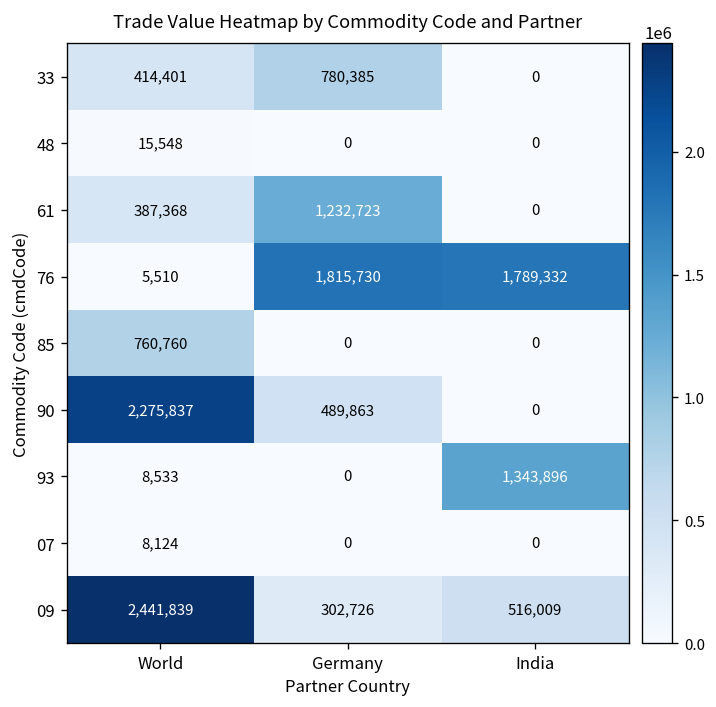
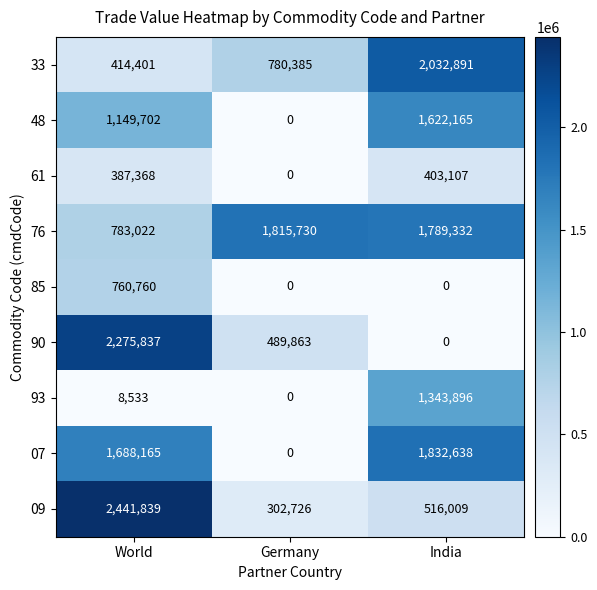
33, India: 0 -> 2,032,891
48, World: 15,548 -> 1,149,702
48, India: 0 -> 1,622,165
61, Germany: 1,232,723 -> 0
61, India: 0 -> 403,107
76, World: 5,510 -> 783,022
07, World: 8,124 -> 1,688,165
07, India: 0 -> 1,832,638
